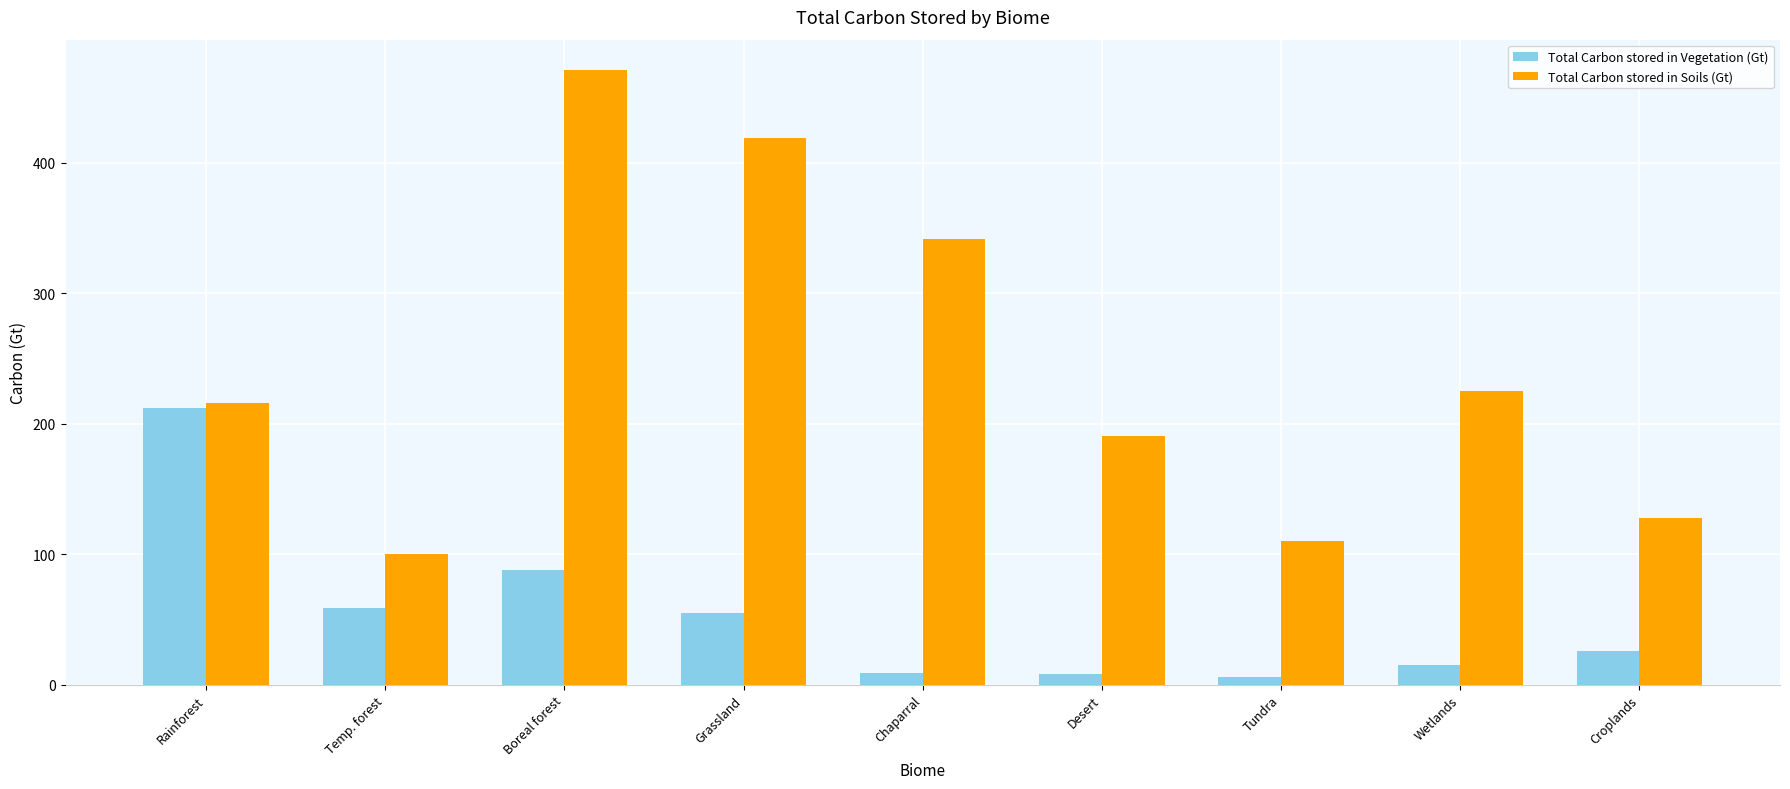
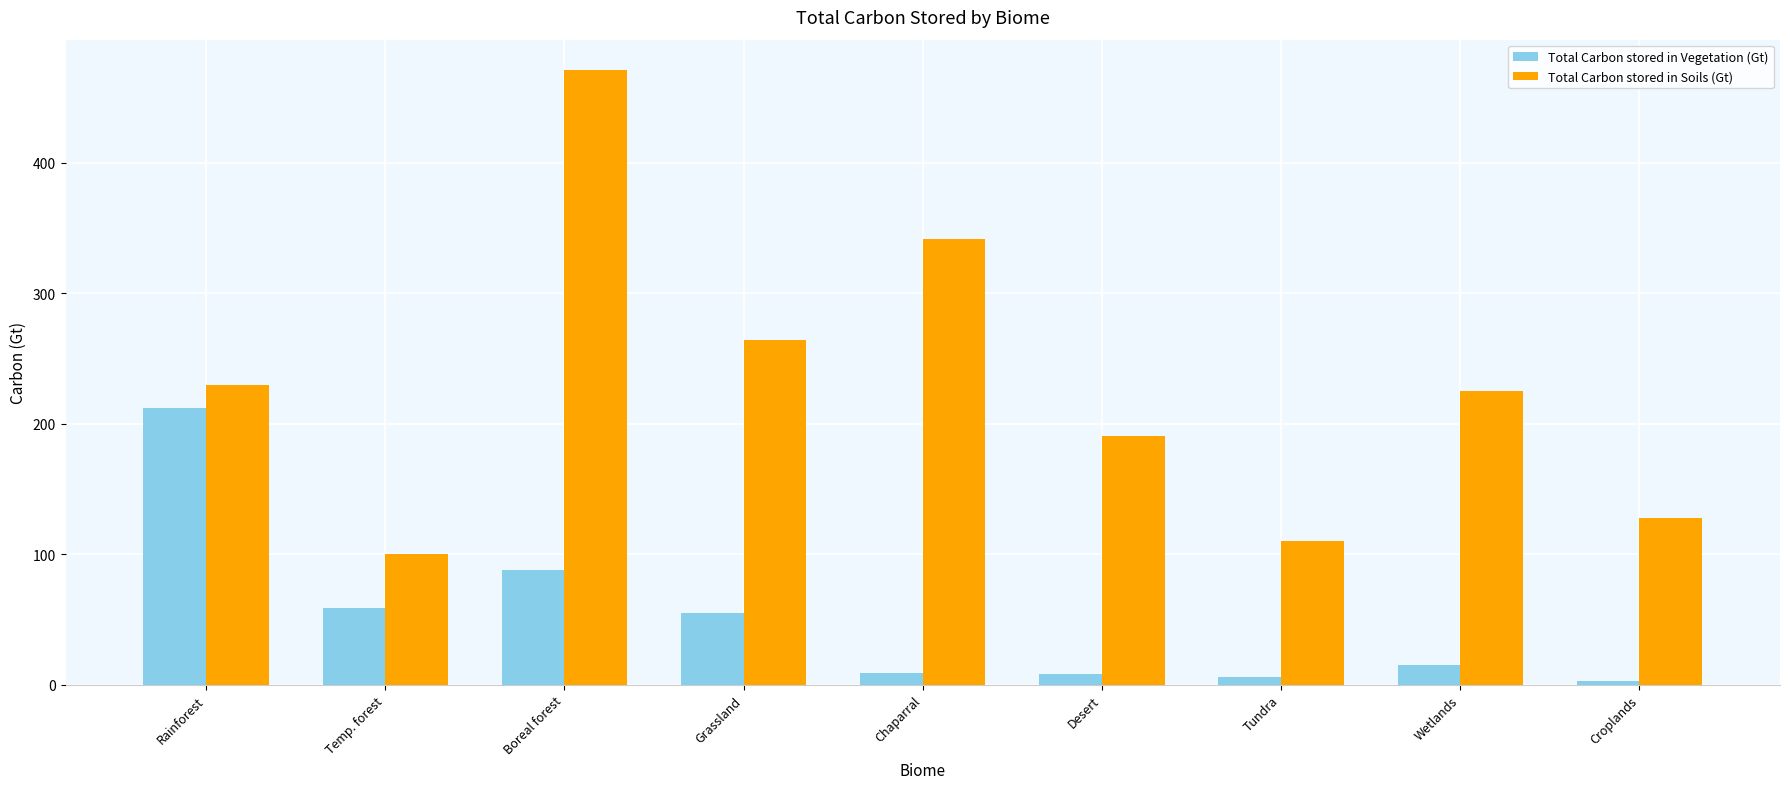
Total Carbon stored in Soils (Gt), Rainforest: 216 -> 230
Total Carbon stored in Soils (Gt), Grassland: 419 -> 264
Total Carbon stored in Vegetation (Gt), Croplands: 26 -> 3
